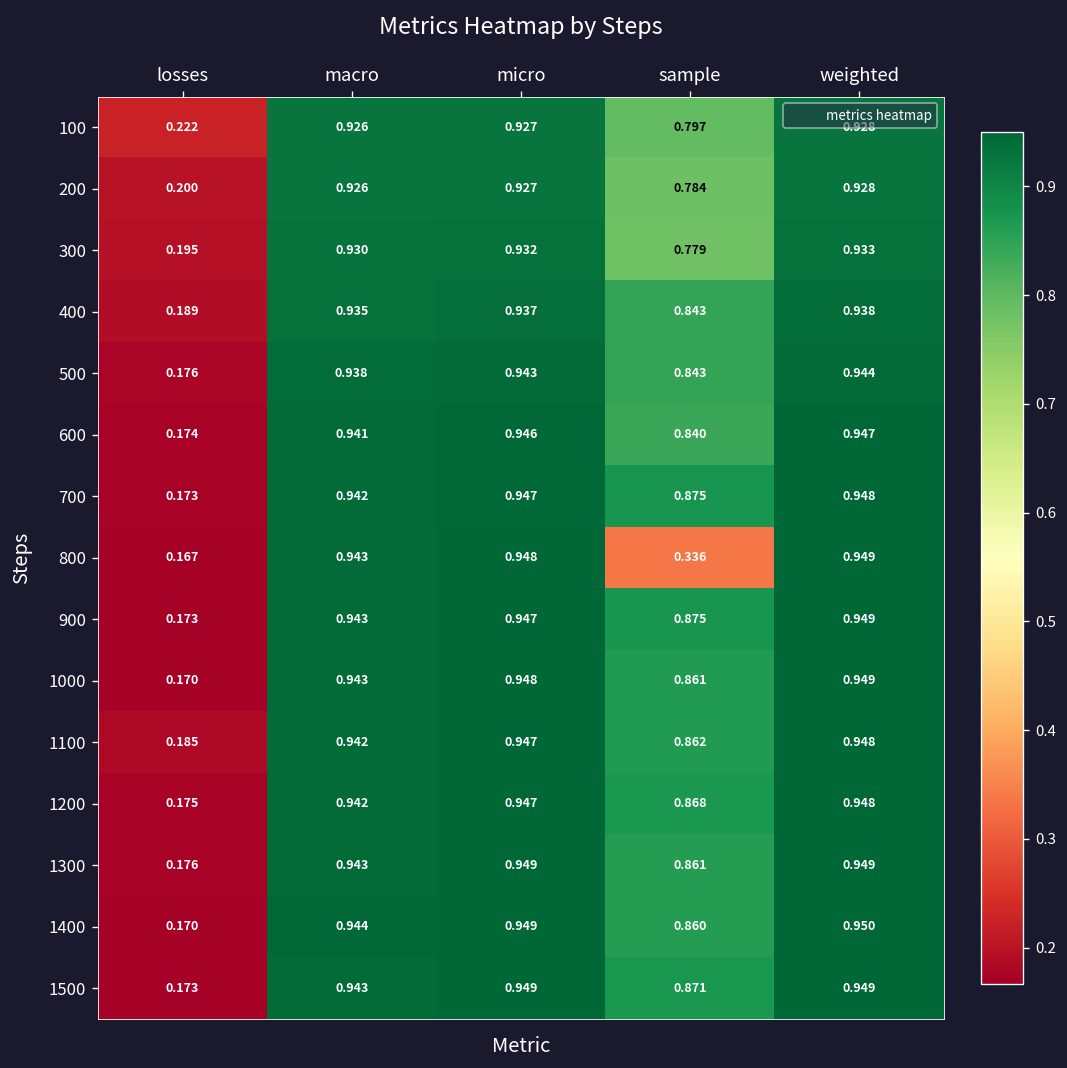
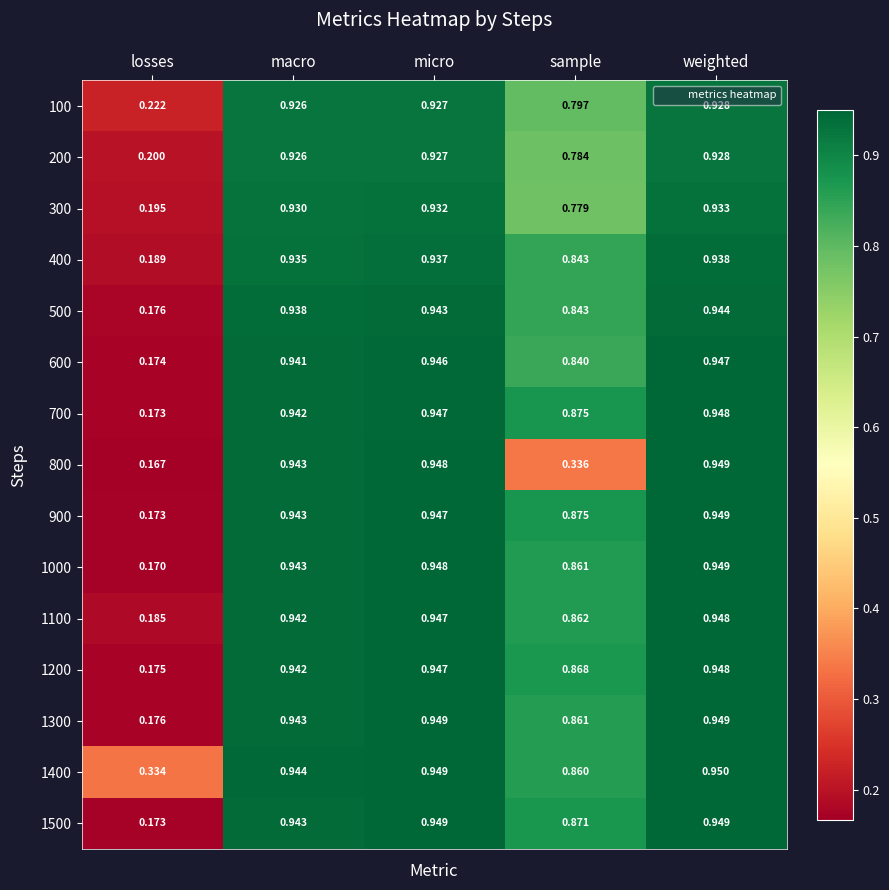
1400, losses: 0.170 -> 0.334
